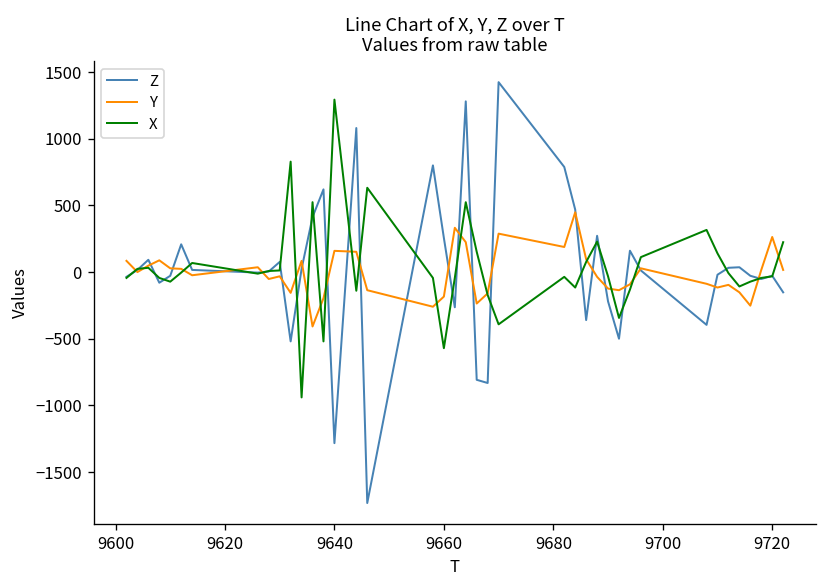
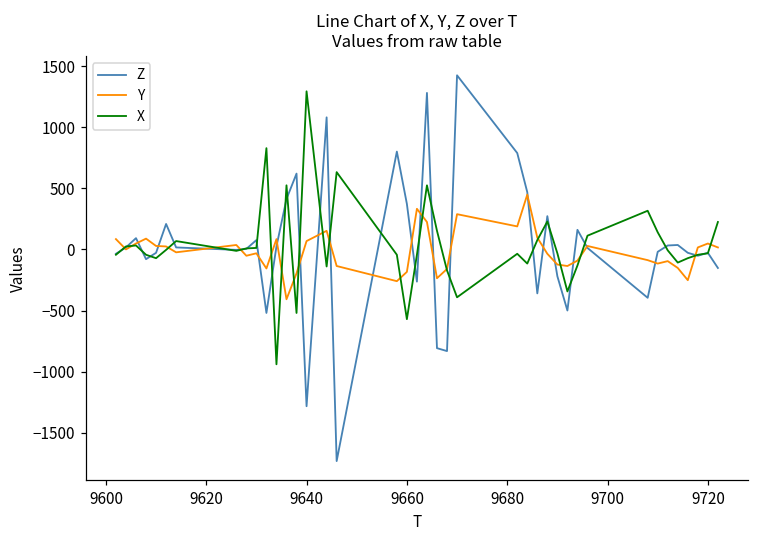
Y, 9640: 160 -> 70
Z, 9660: 260 -> 370
Y, 9720: 260 -> 50
